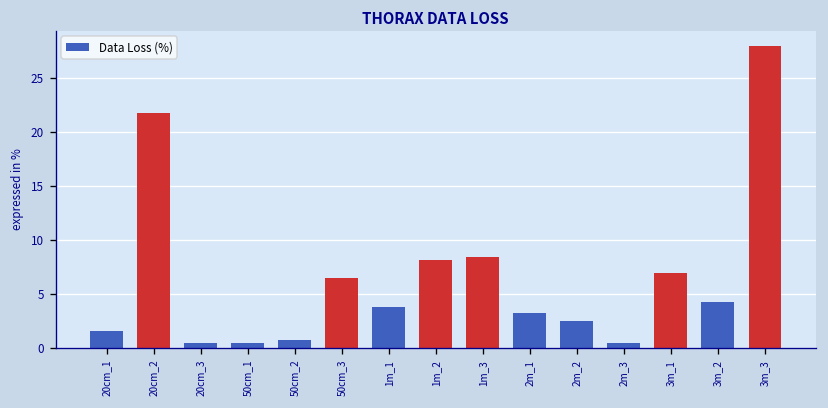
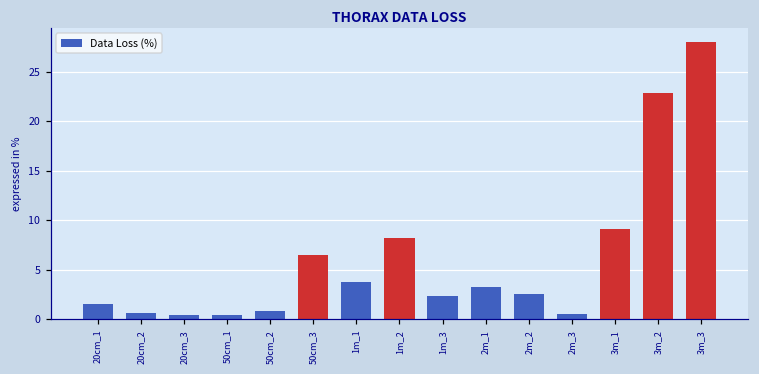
20cm_2: 22 -> 1
1m_3: 8 -> 2
3m_1: 7 -> 9
3m_2: 4 -> 23
